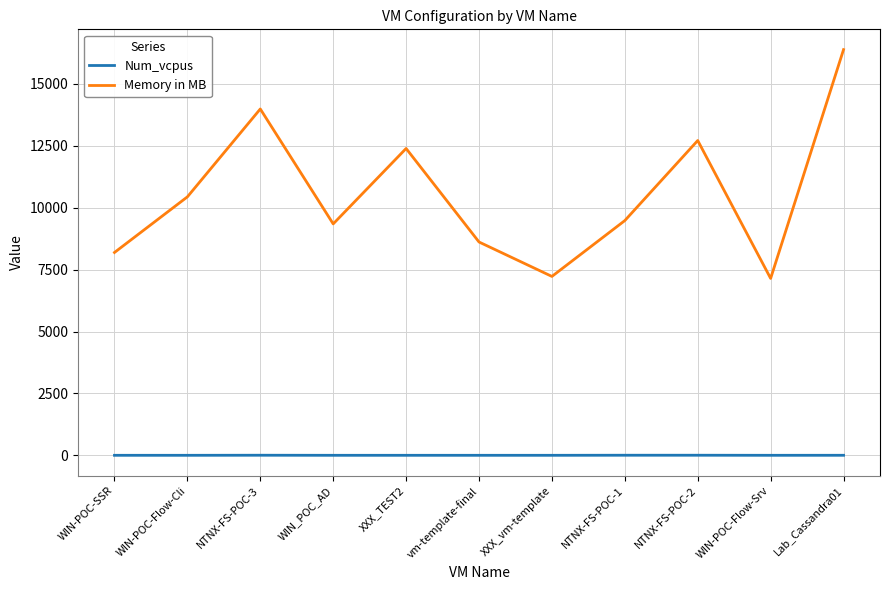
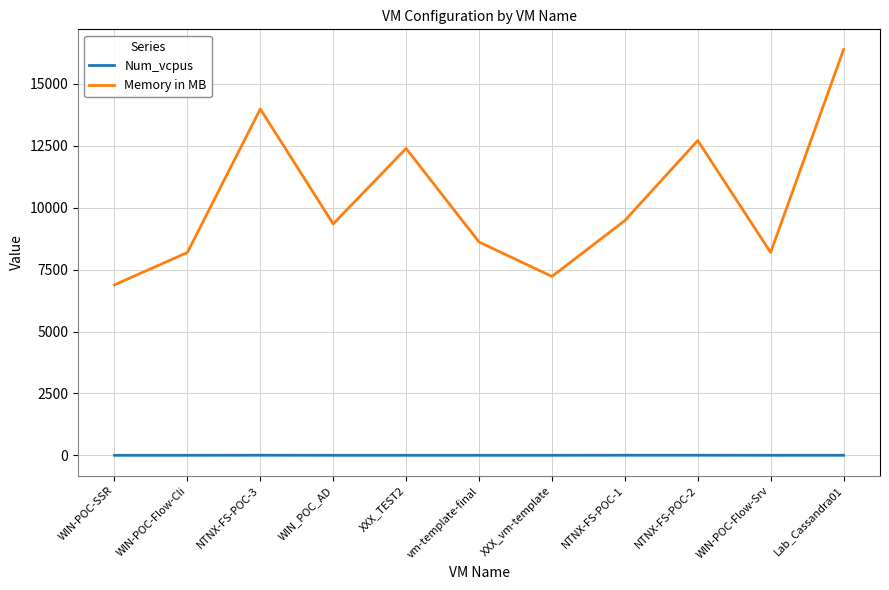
Memory in MB, WIN-POC-SSR: 8200 -> 6900
Memory in MB, WIN-POC-Flow-Cli: 10400 -> 8200
Memory in MB, WIN-POC-Flow-Srv: 7100 -> 8200
